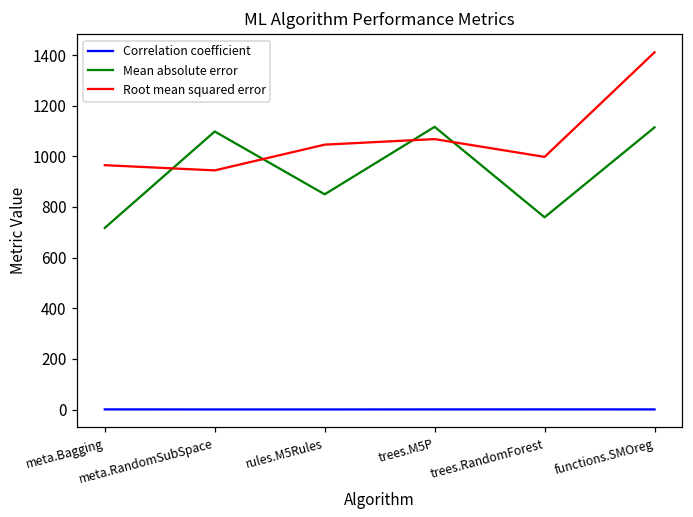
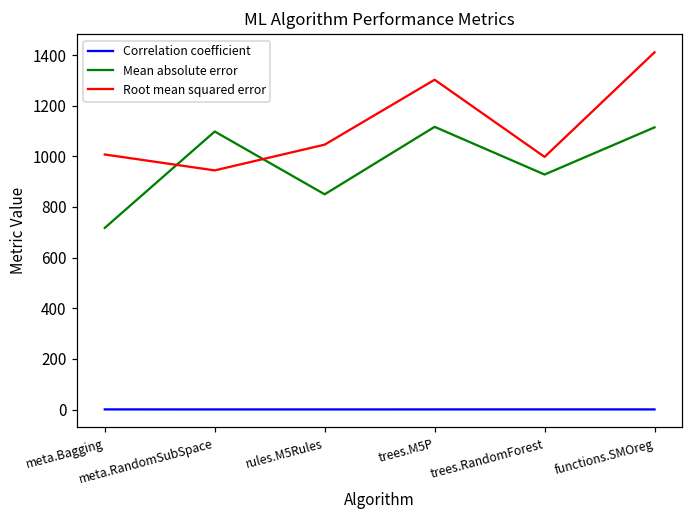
Root mean squared error, meta.Bagging: 960 -> 1010
Root mean squared error, trees.M5P: 1070 -> 1300
Mean absolute error, trees.RandomForest: 760 -> 930
